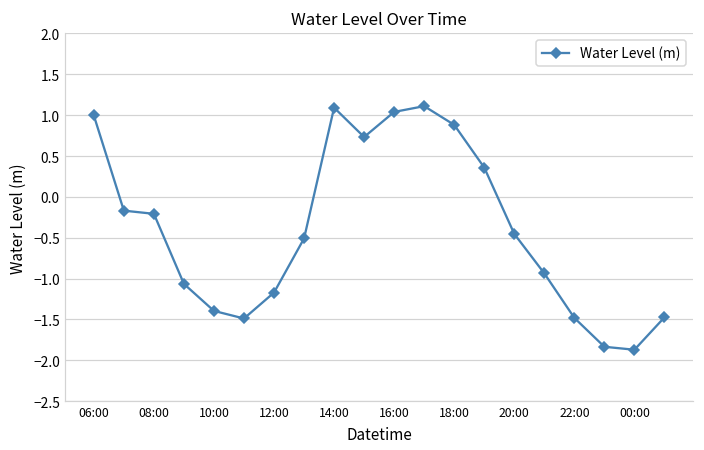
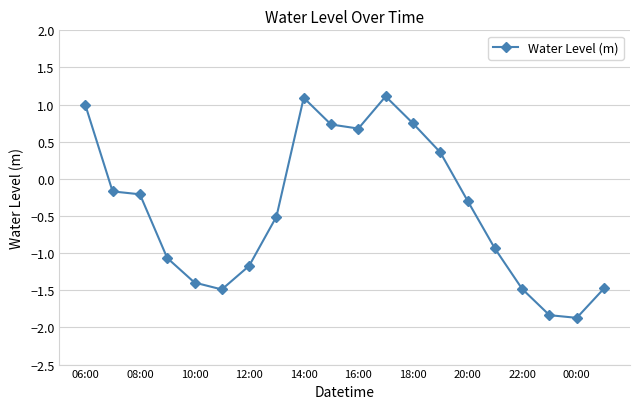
16:00: 1.0 -> 0.7
18:00: 0.9 -> 0.7
20:00: -0.5 -> -0.3
